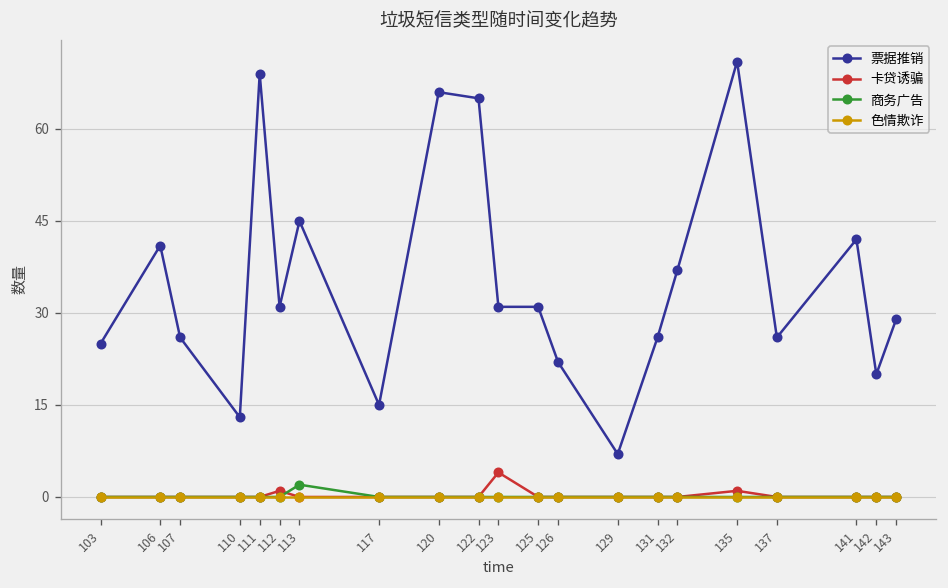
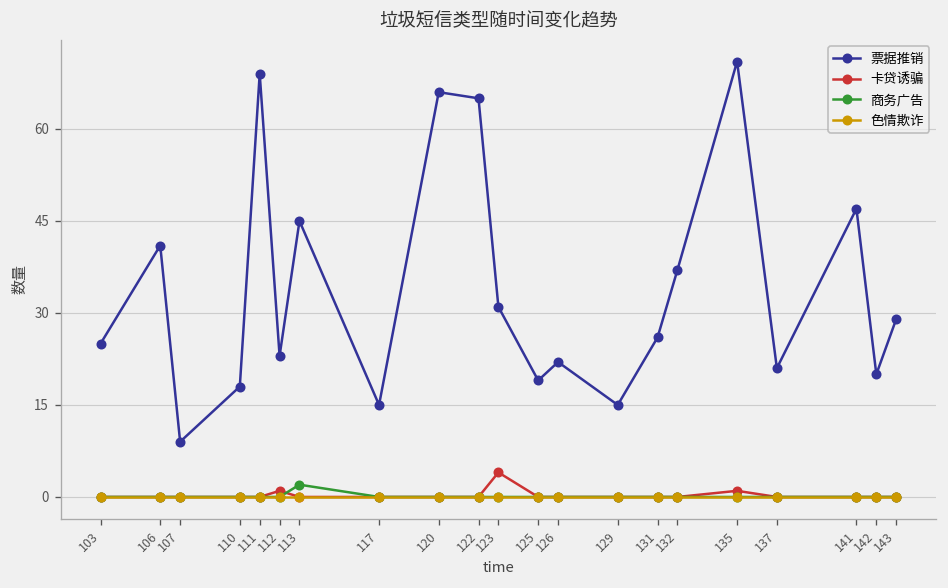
票据推销, 107: 26 -> 9
票据推销, 110: 13 -> 18
票据推销, 112: 31 -> 23
票据推销, 125: 31 -> 19
票据推销, 129: 7 -> 15
票据推销, 137: 26 -> 21
票据推销, 141: 42 -> 47
